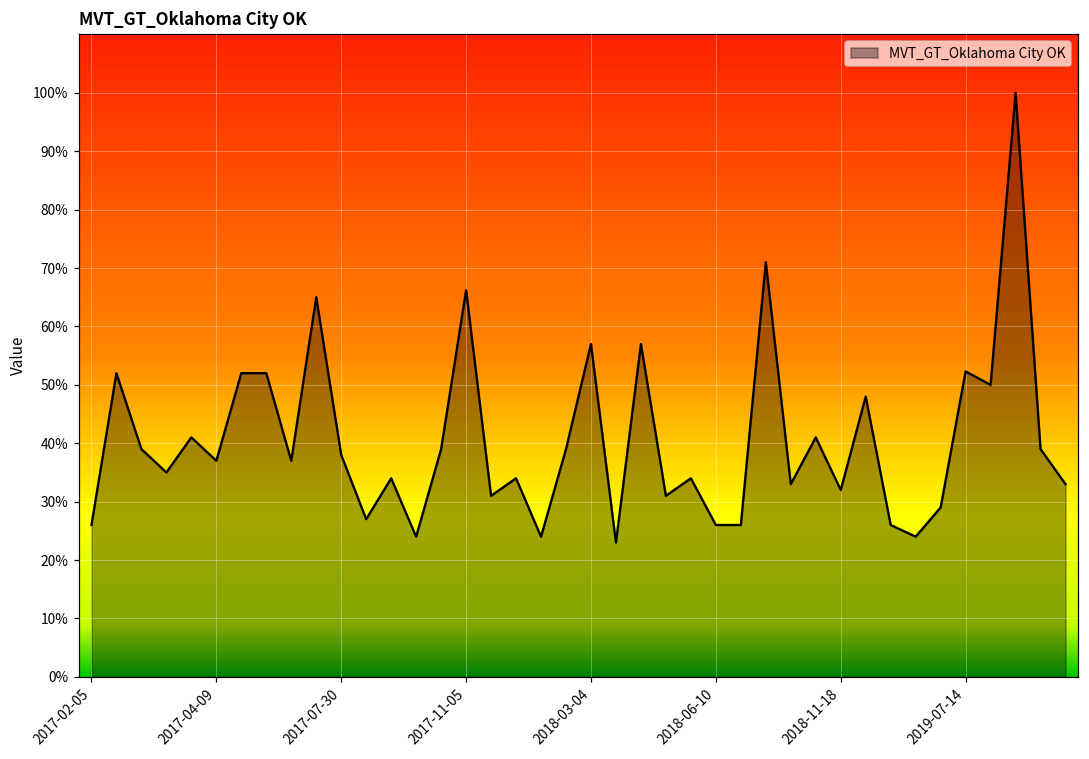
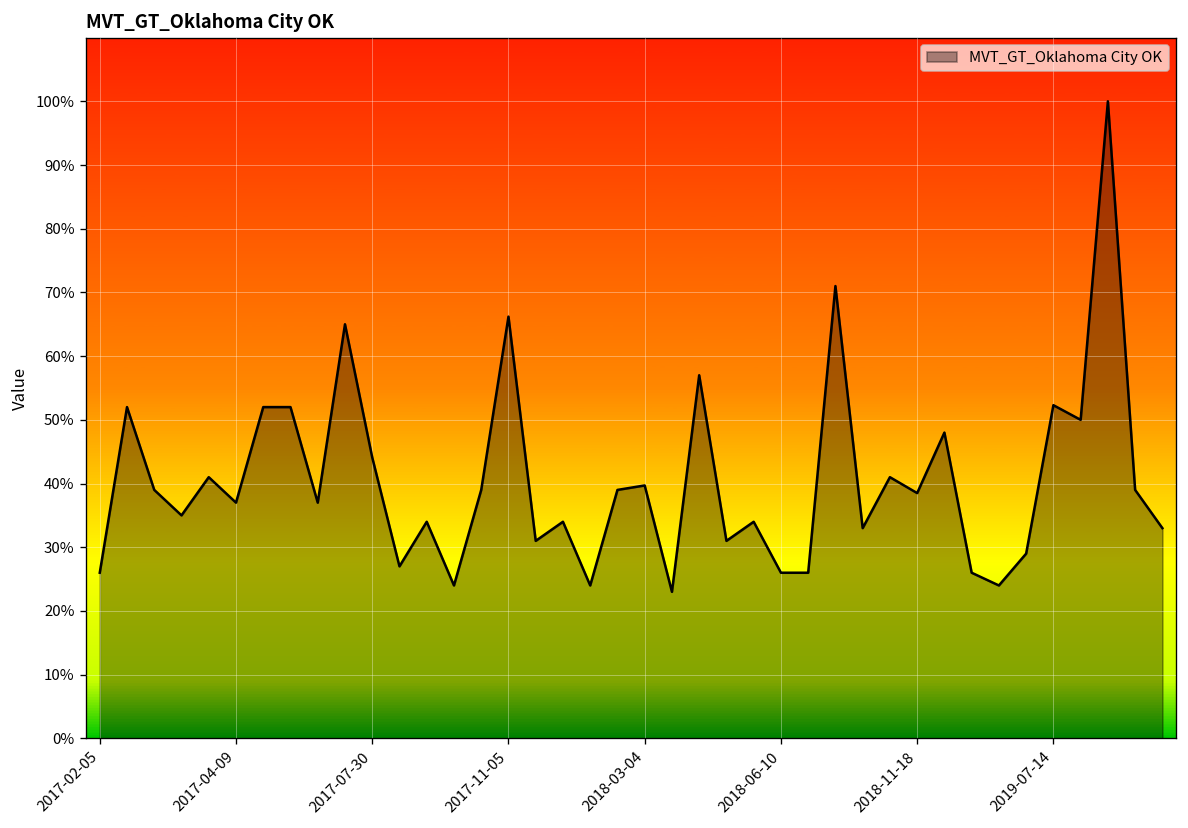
2017-07-30: 38% -> 44%
2018-03-04: 57% -> 40%
2018-11-18: 32% -> 39%
